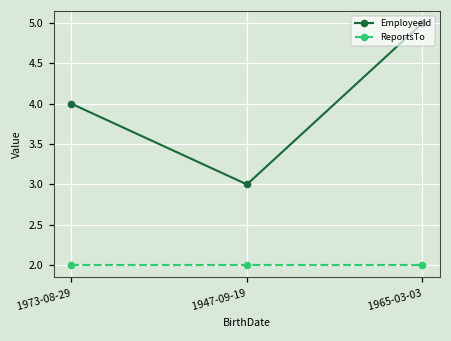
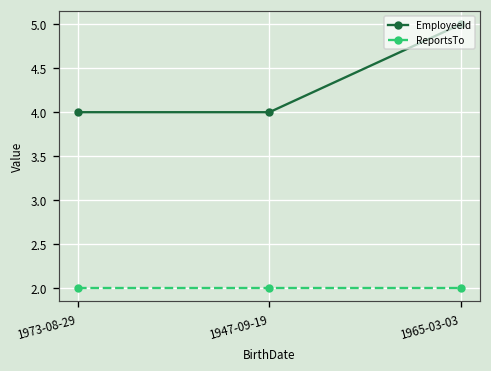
EmployeeId, 1947-09-19: 3 -> 4
